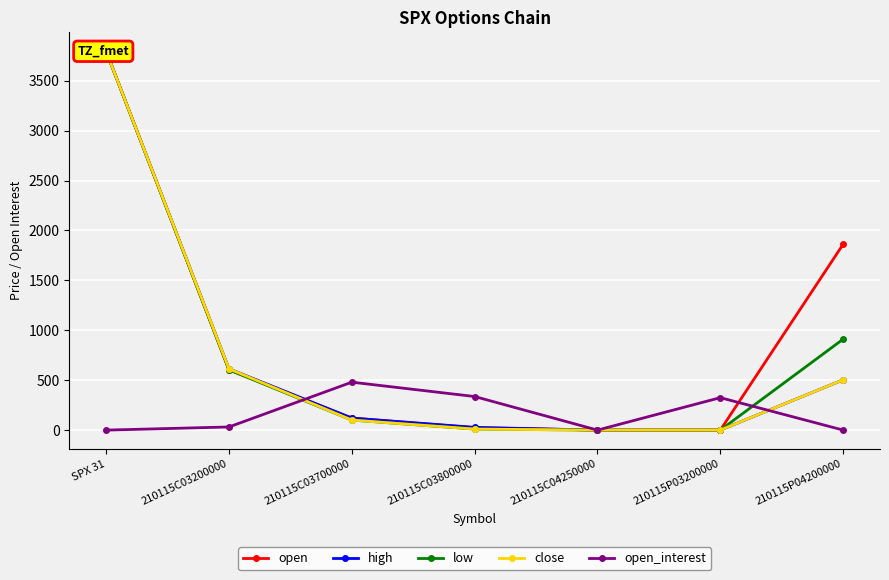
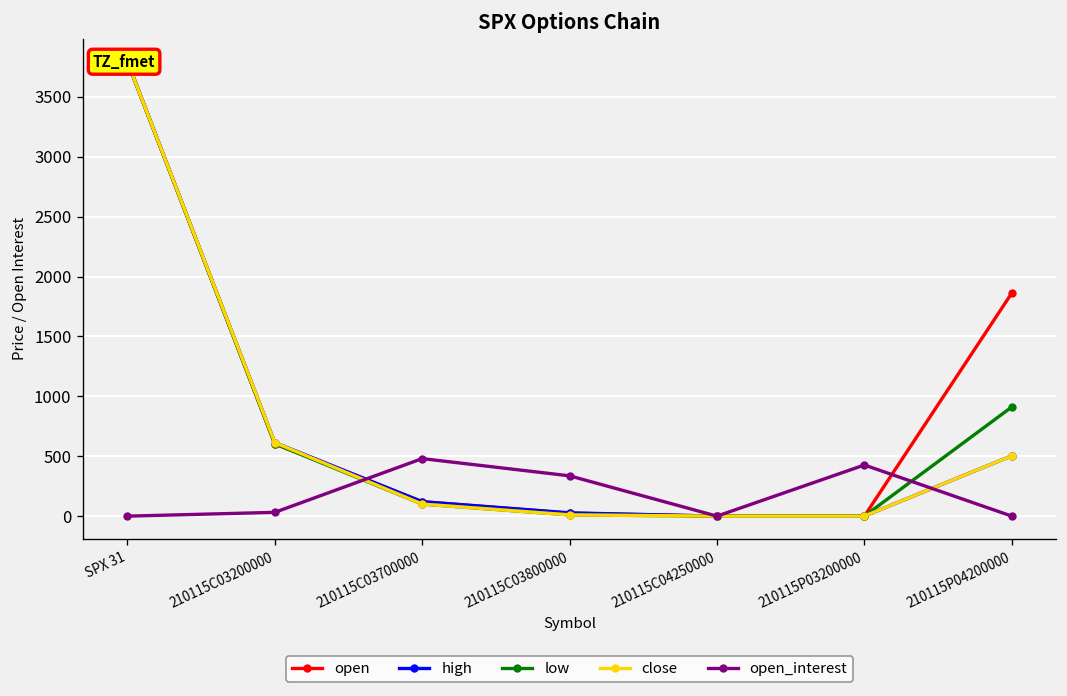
open_interest, 210115P03200000: 300 -> 400
